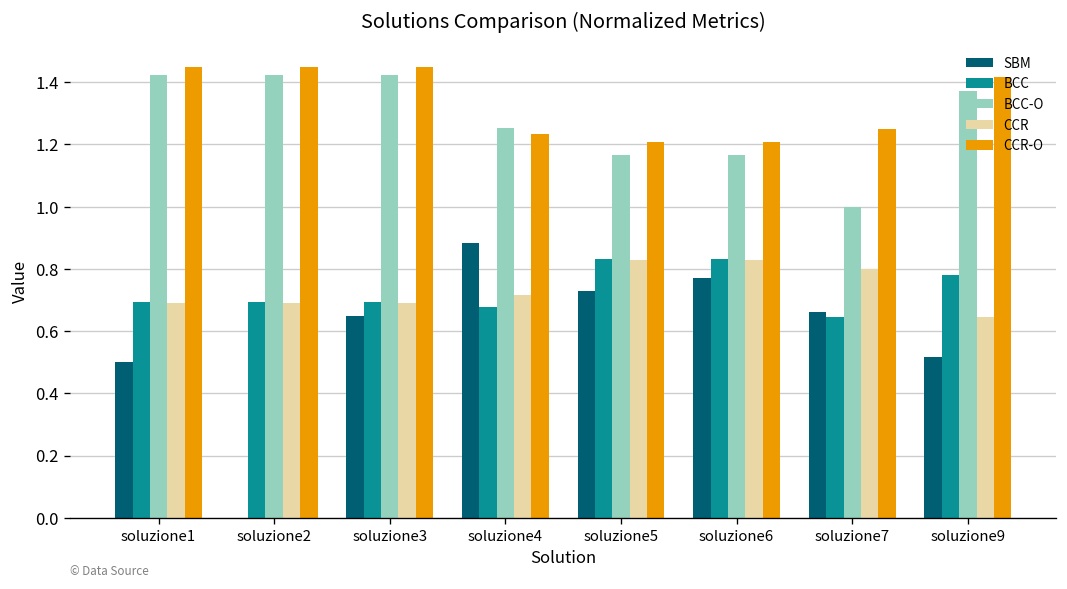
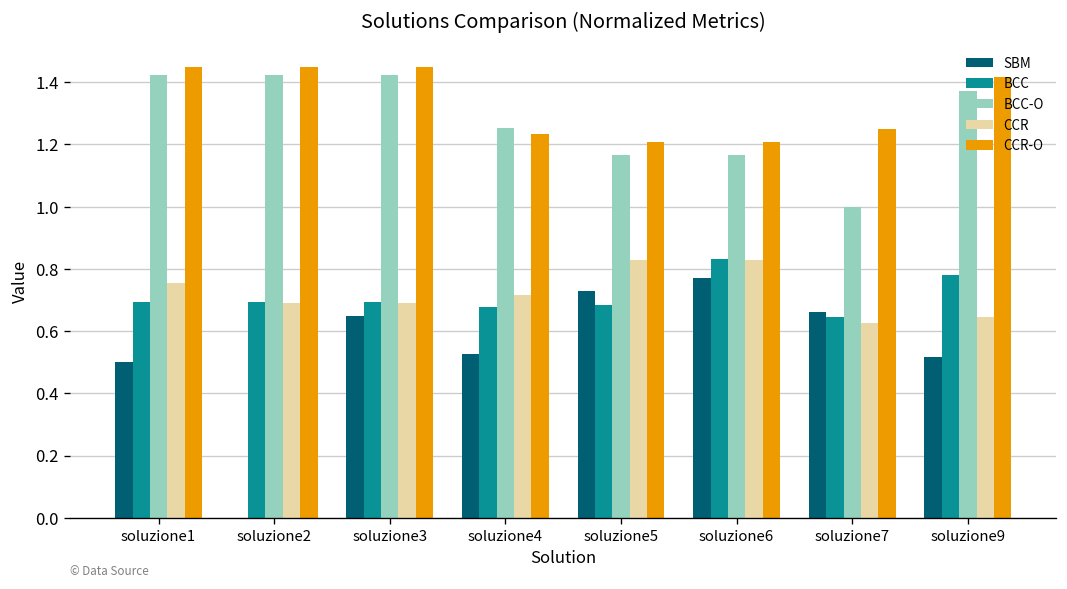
CCR, soluzione1: 0.69 -> 0.75
SBM, soluzione4: 0.88 -> 0.53
BCC, soluzione5: 0.83 -> 0.68
CCR, soluzione7: 0.80 -> 0.63
